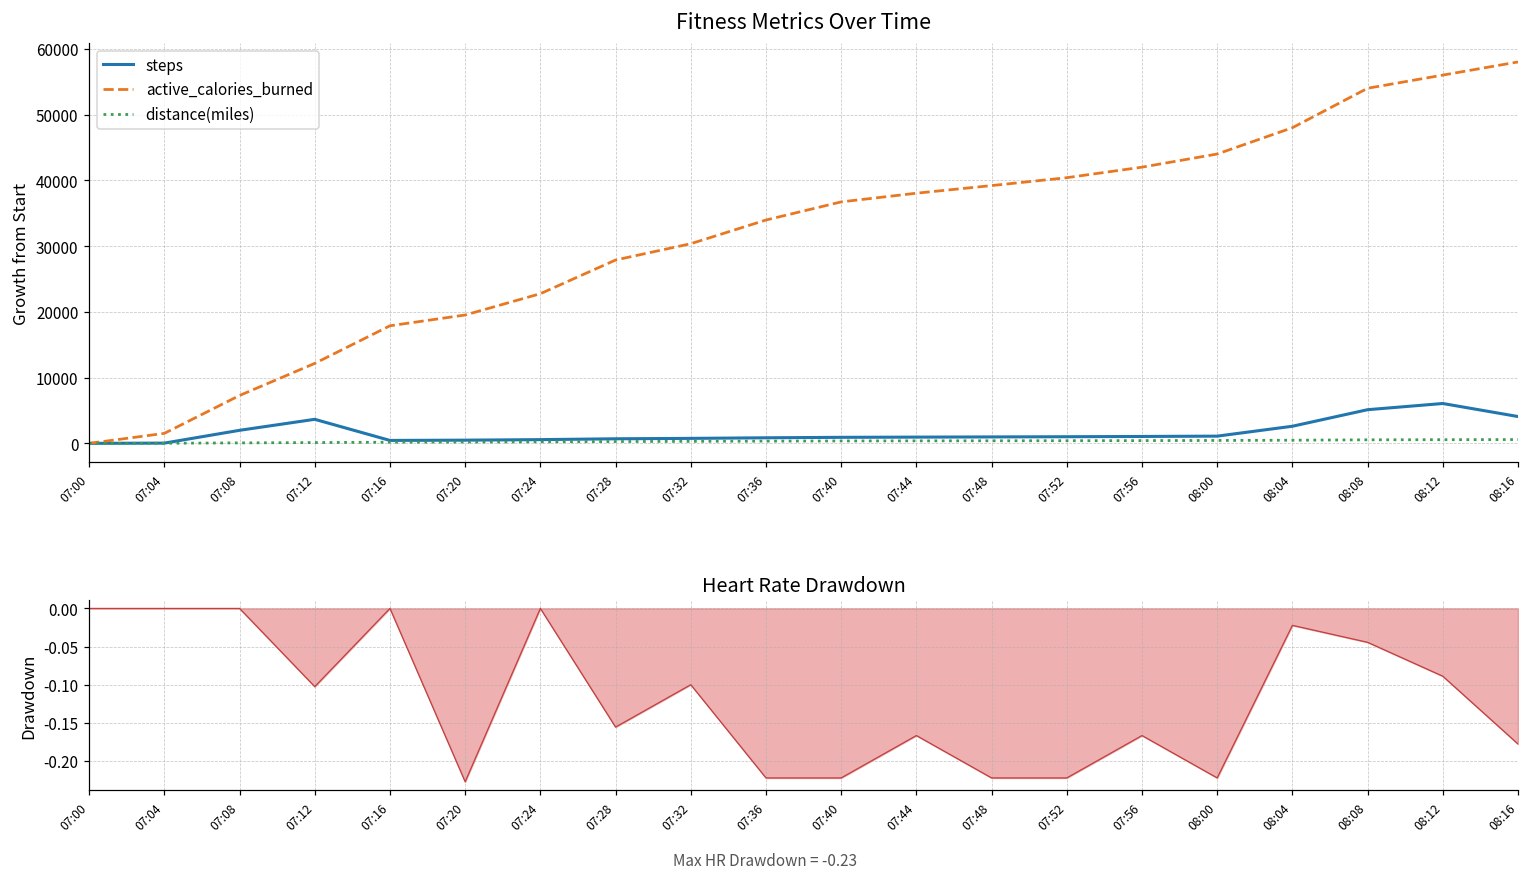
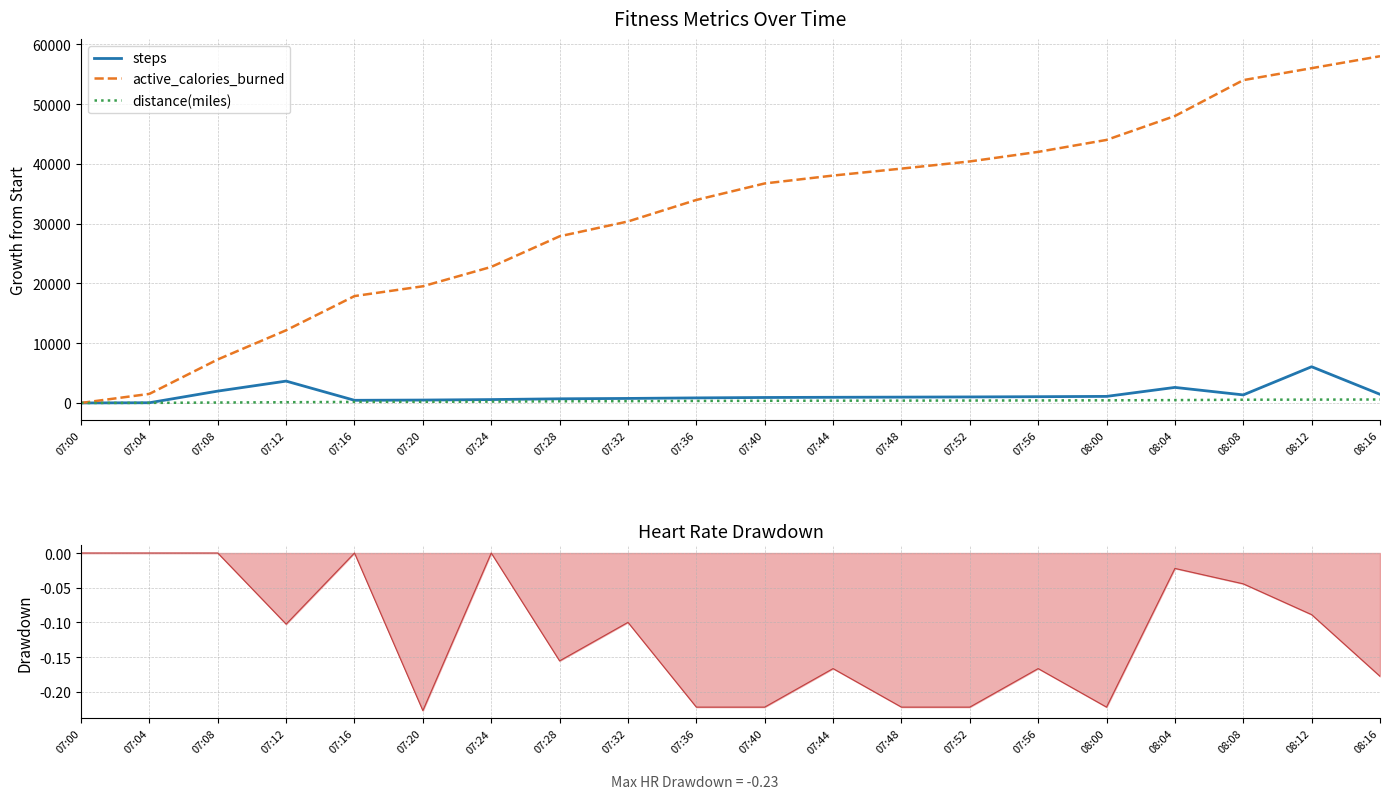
Fitness Metrics Over Time, steps, 08:08: 5000 -> 1000
Fitness Metrics Over Time, steps, 08:16: 4000 -> 1000
